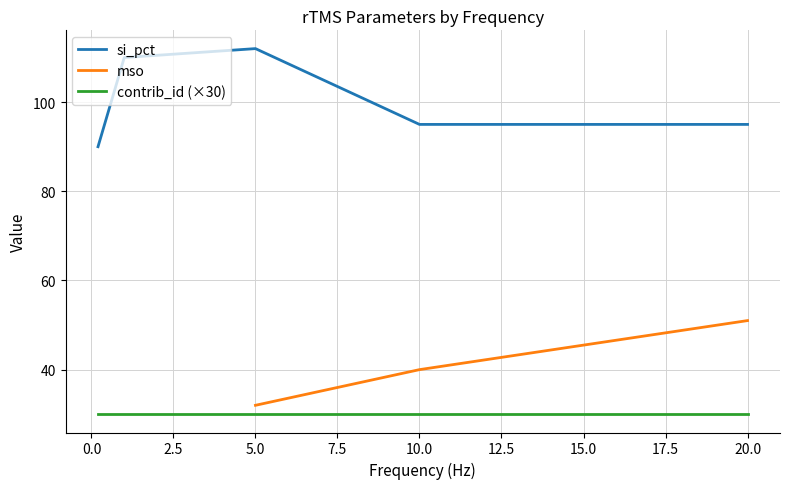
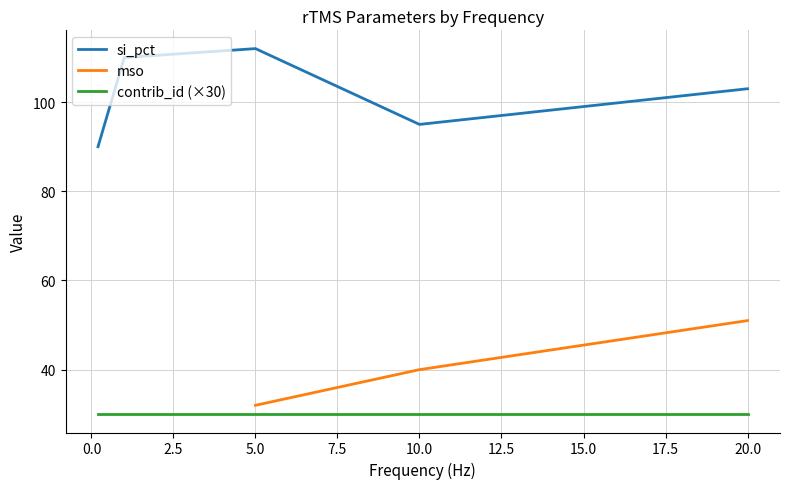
si_pct, 20.0: 95 -> 103
